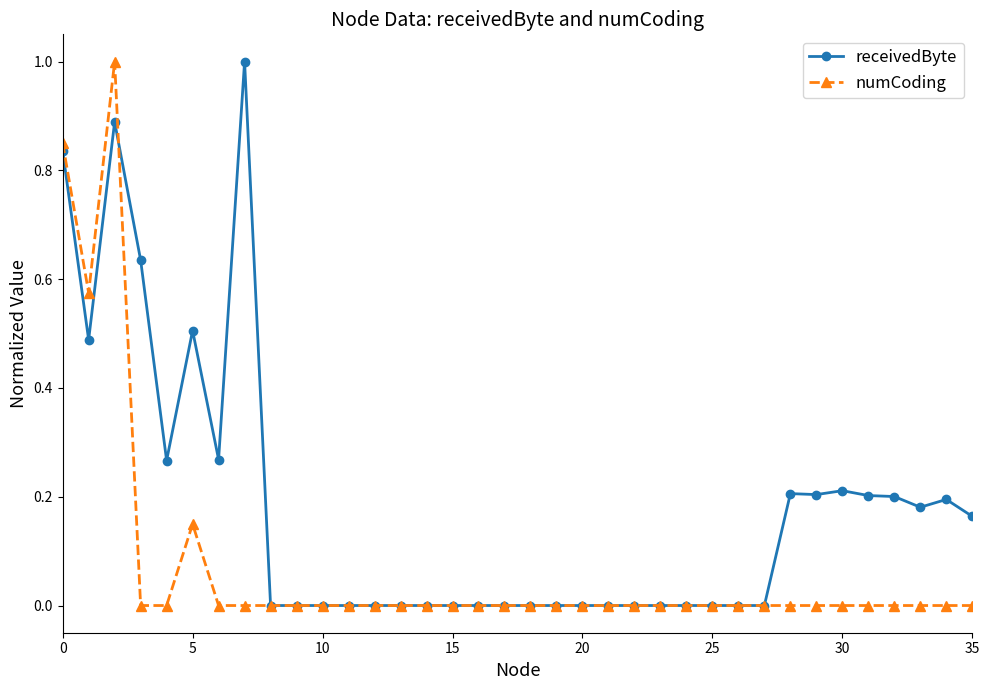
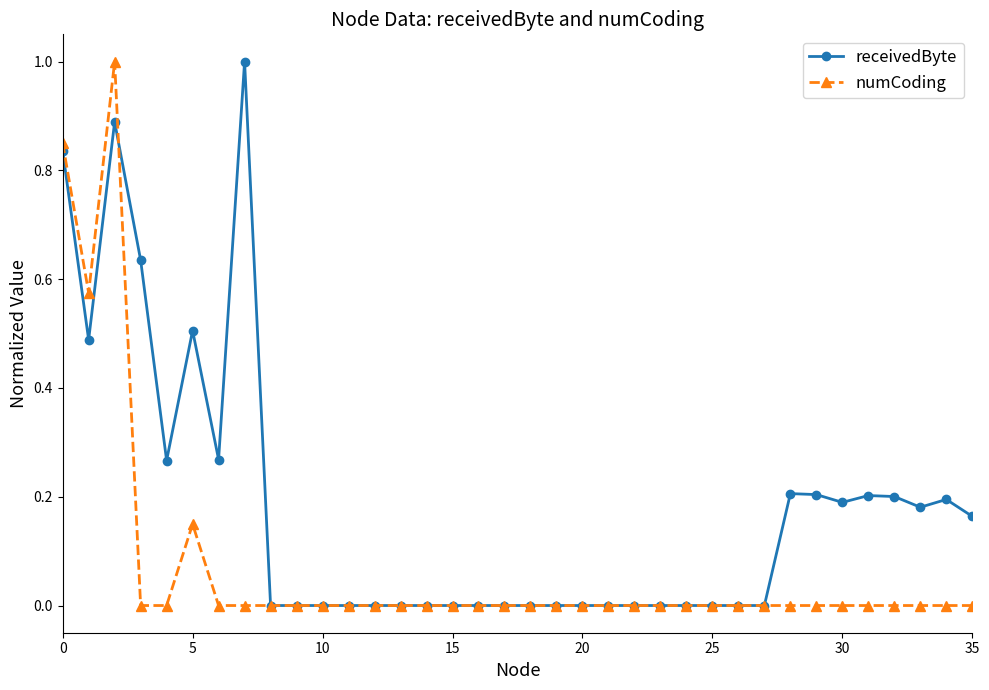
receivedByte, 30: 0.21 -> 0.19
